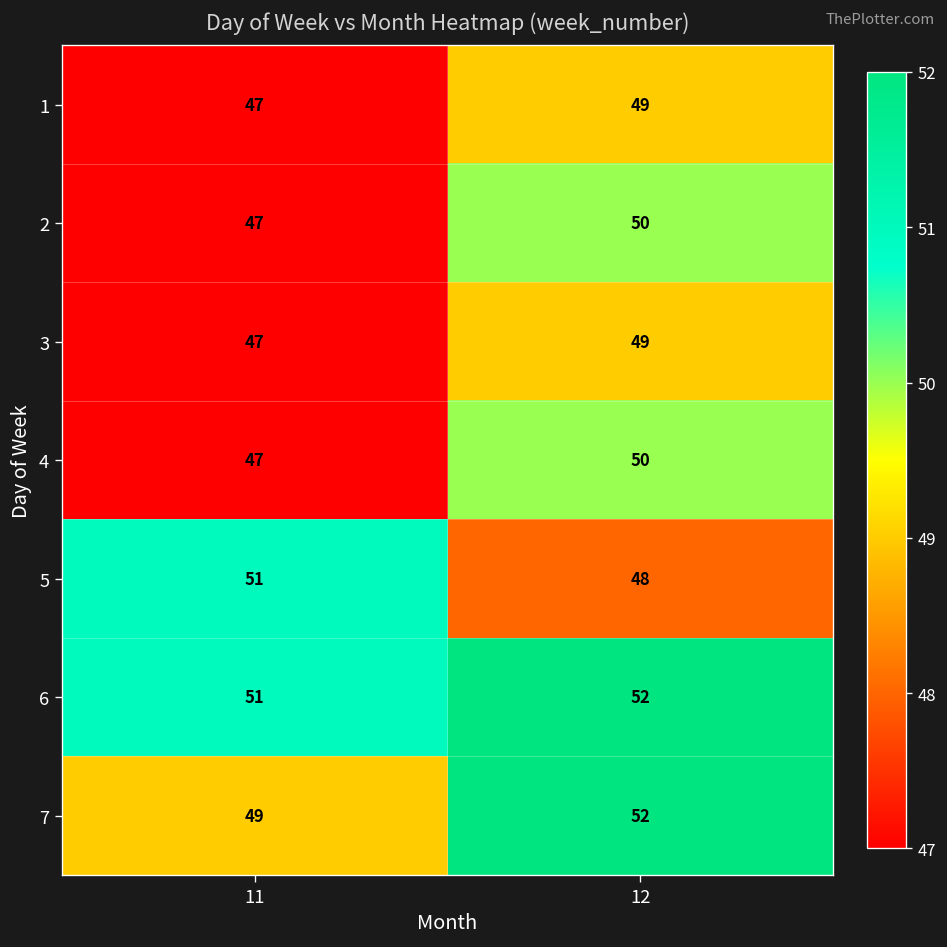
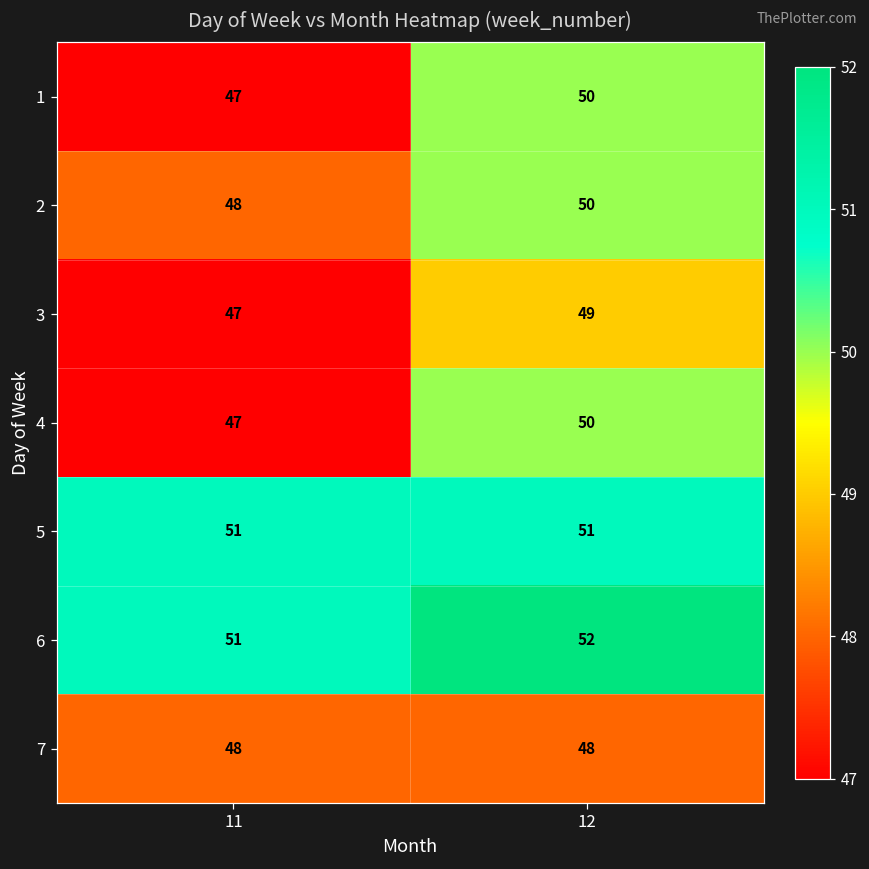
1, 12: 49 -> 50
2, 11: 47 -> 48
5, 12: 48 -> 51
7, 11: 49 -> 48
7, 12: 52 -> 48
